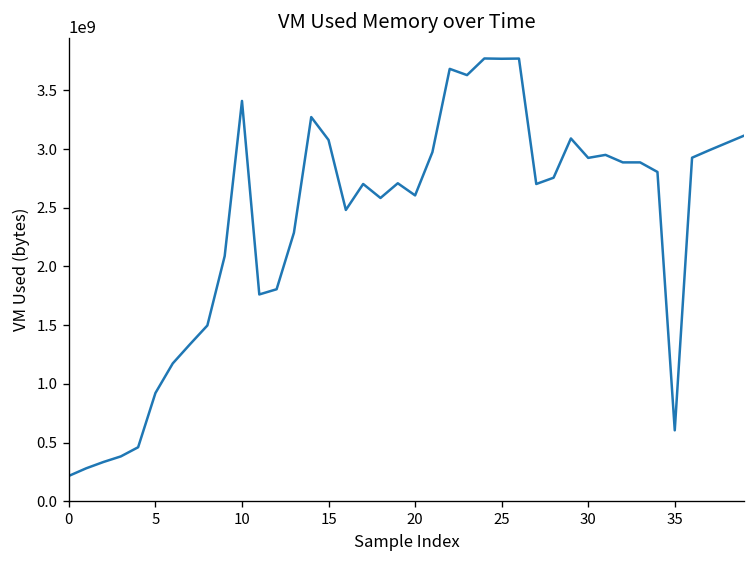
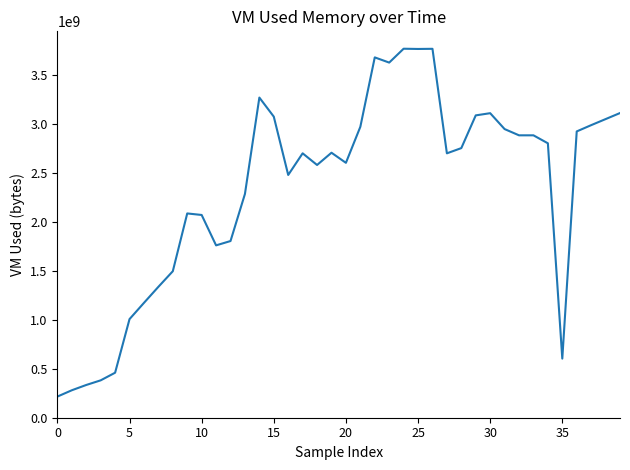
5: 900000000 -> 1000000000
10: 3400000000 -> 2100000000
30: 2900000000 -> 3100000000
